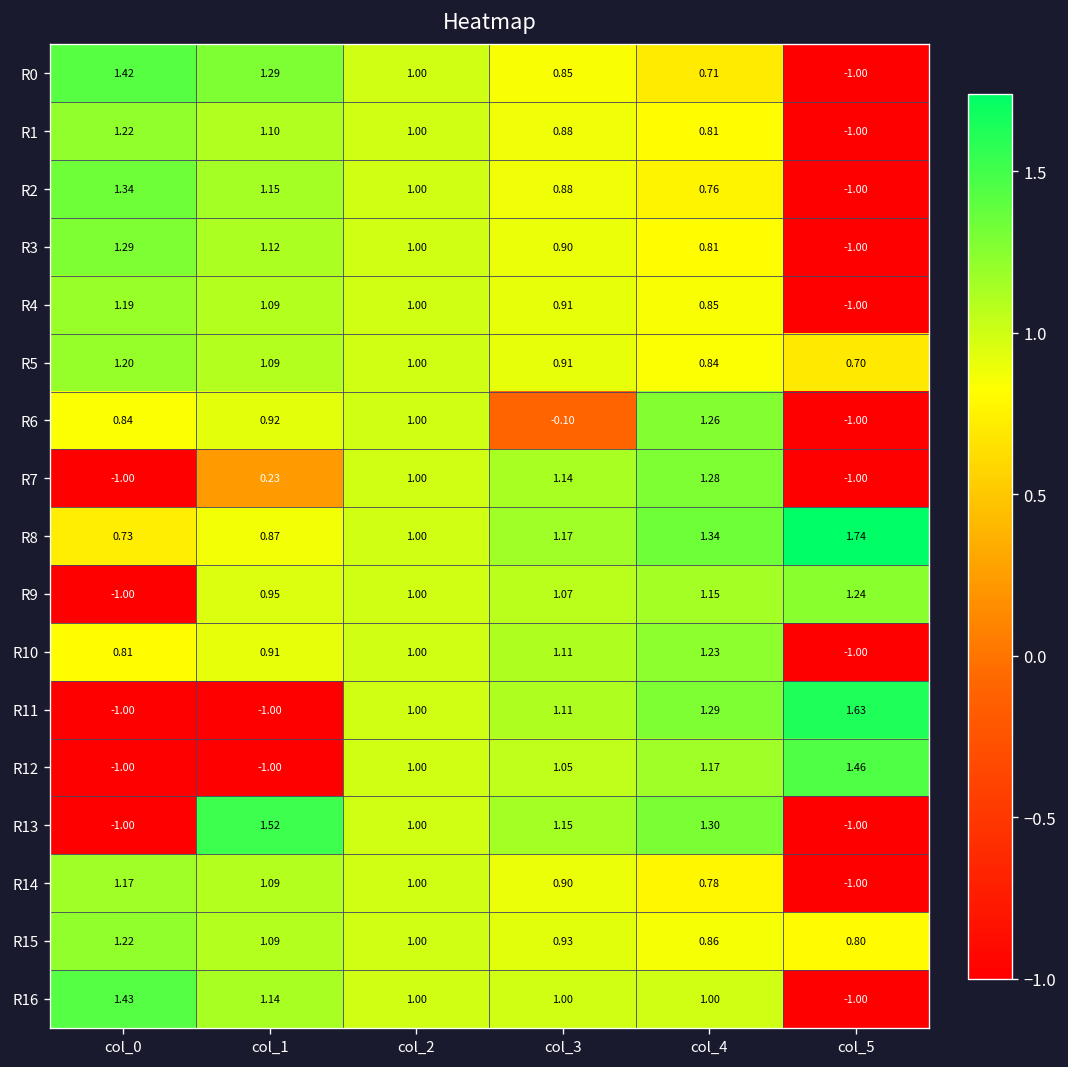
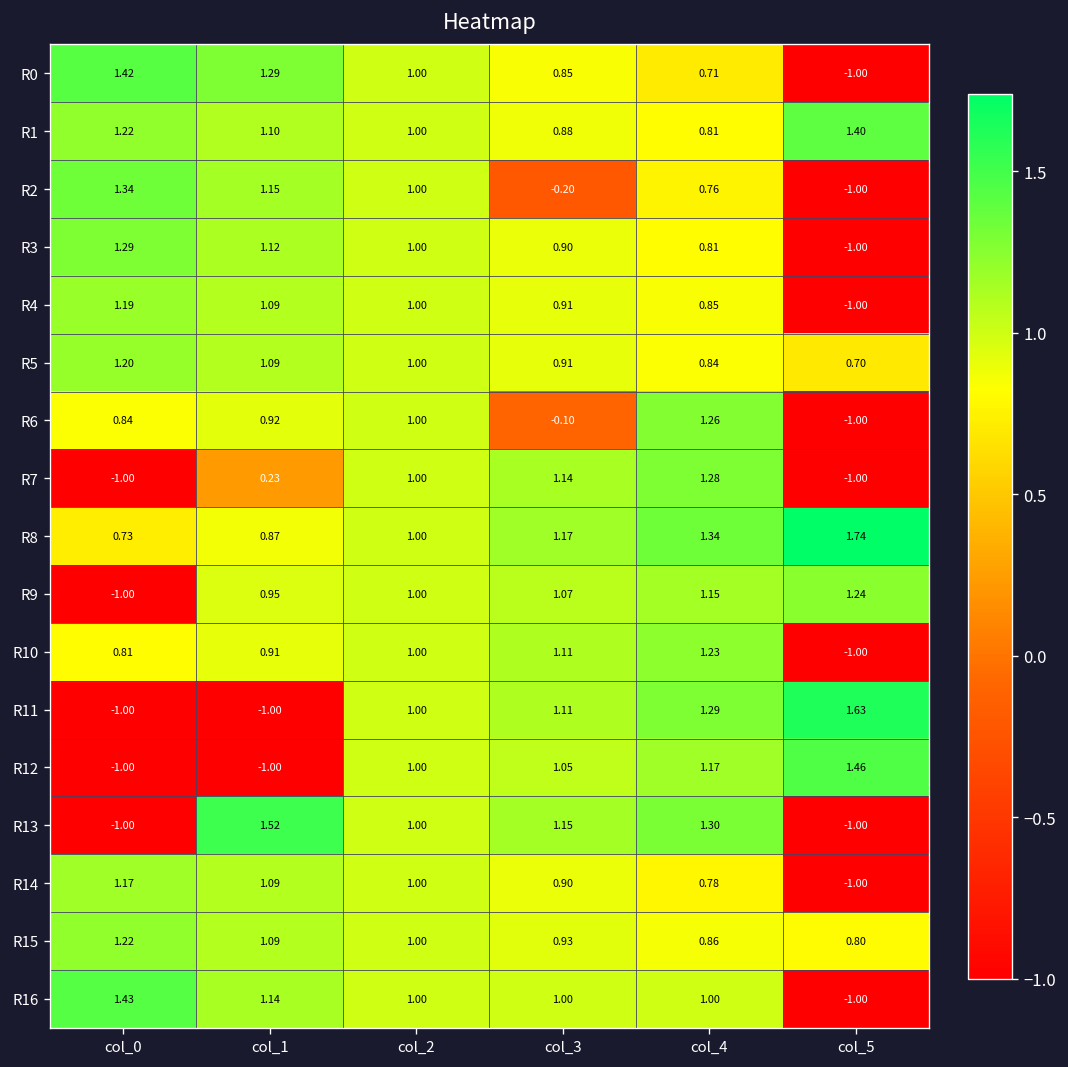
R1, col_5: -1.00 -> 1.40
R2, col_3: 0.88 -> -0.20
